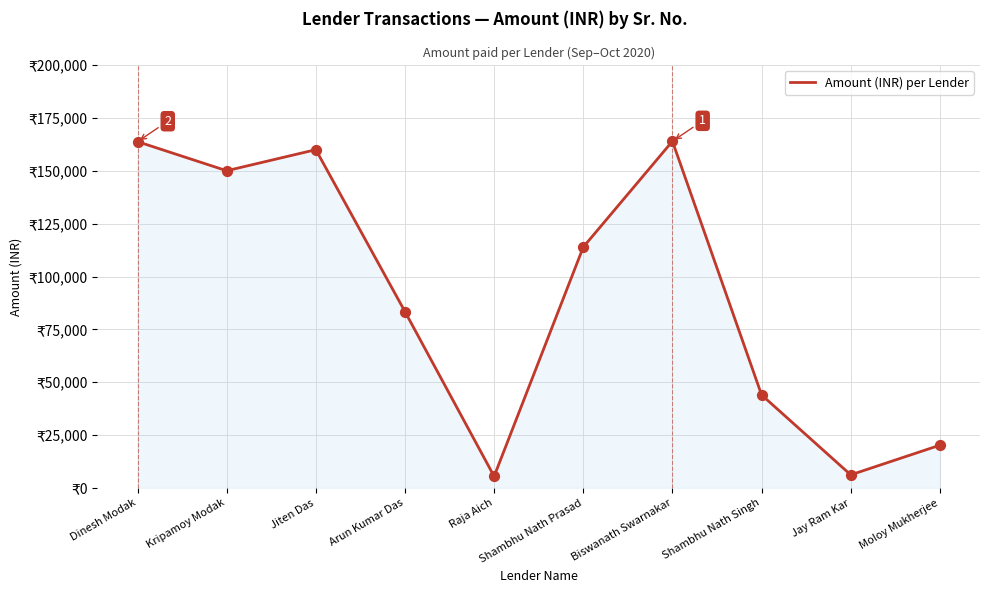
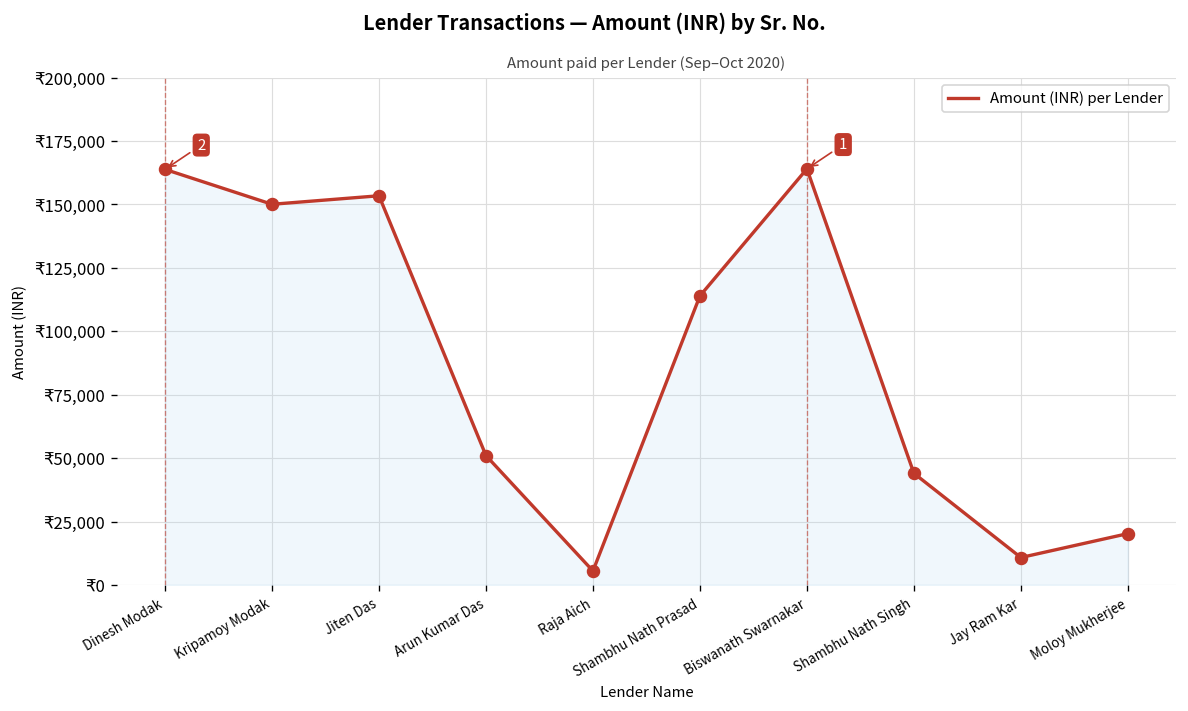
Jiten Das: ₹160,000 -> ₹153,000
Arun Kumar Das: ₹83,000 -> ₹51,000
Jay Ram Kar: ₹6,000 -> ₹11,000
